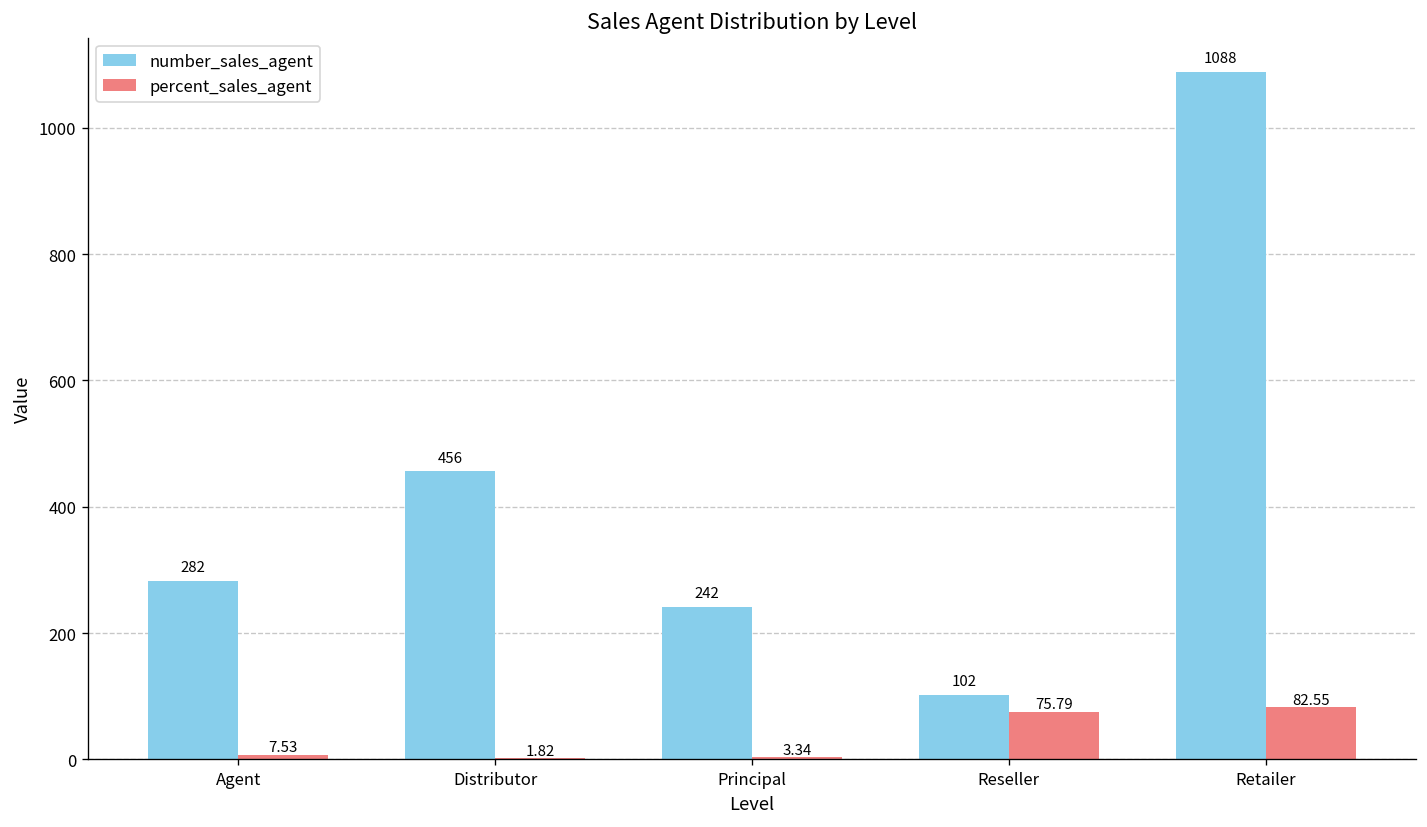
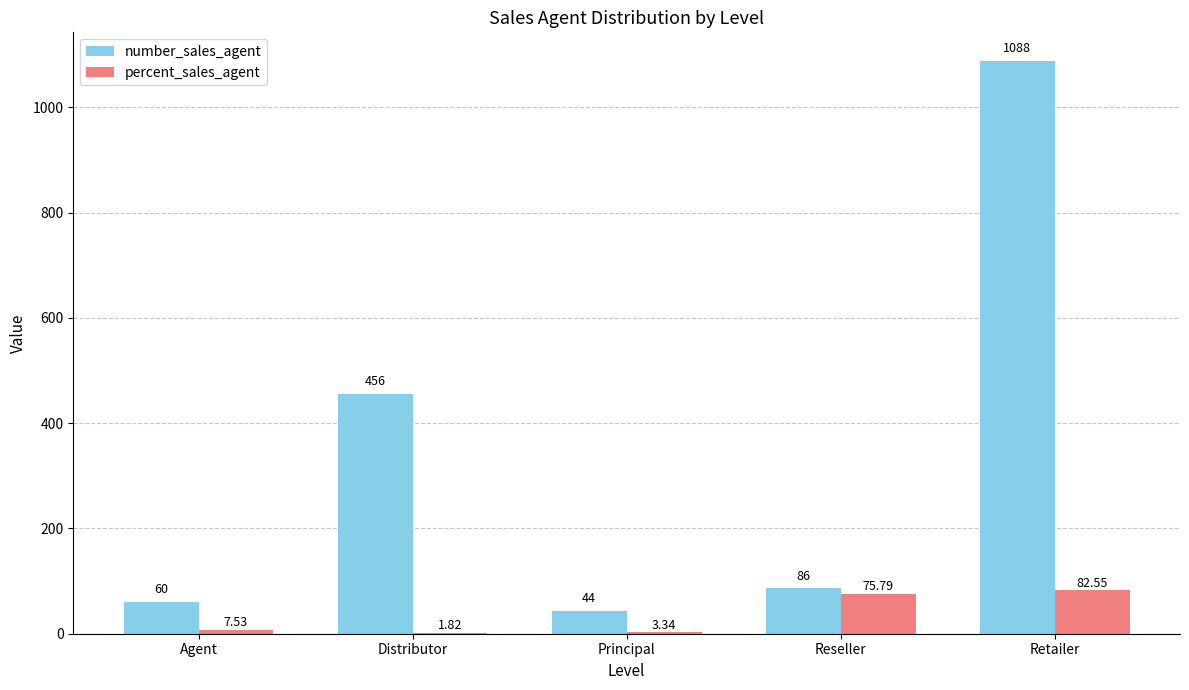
number_sales_agent, Agent: 282 -> 60
number_sales_agent, Principal: 242 -> 44
number_sales_agent, Reseller: 102 -> 86
